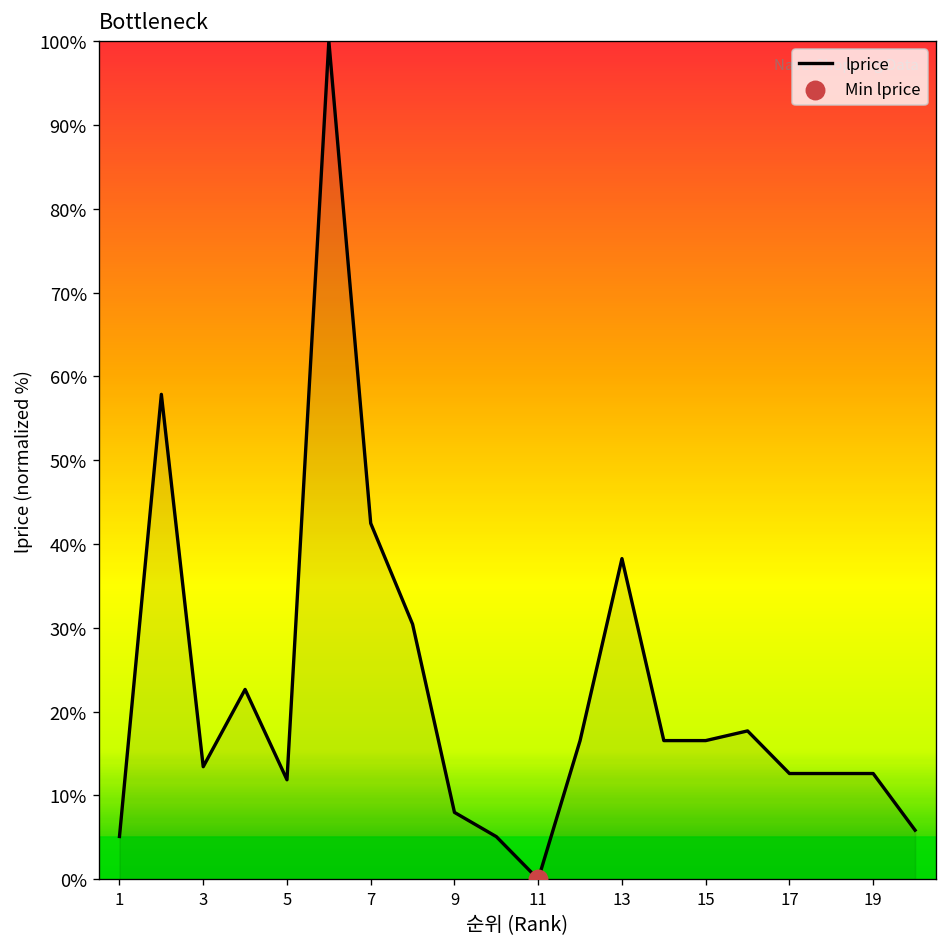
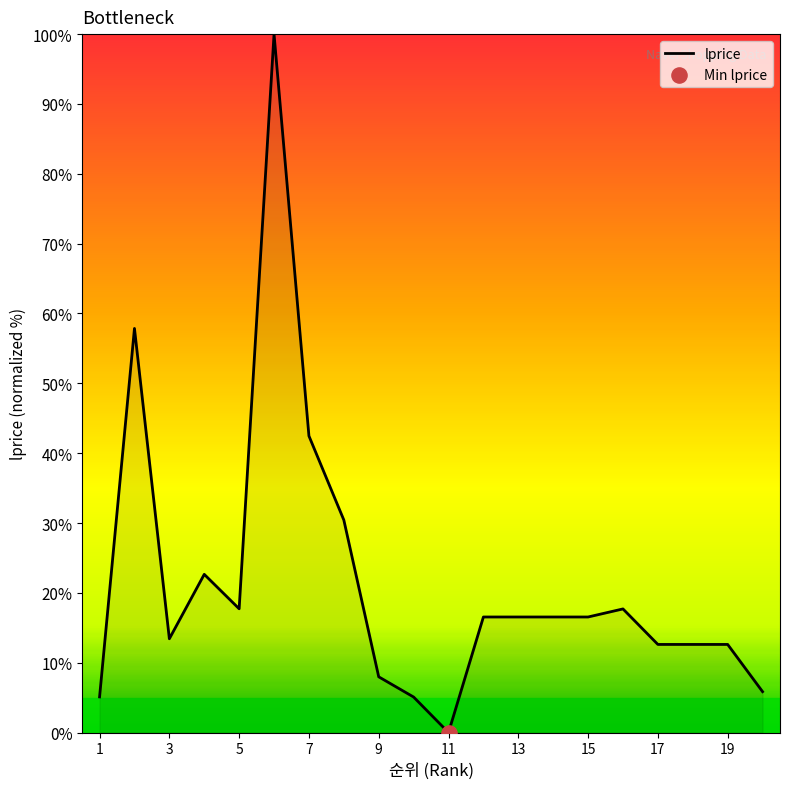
lprice, 5: 12% -> 18%
lprice, 13: 38% -> 17%
